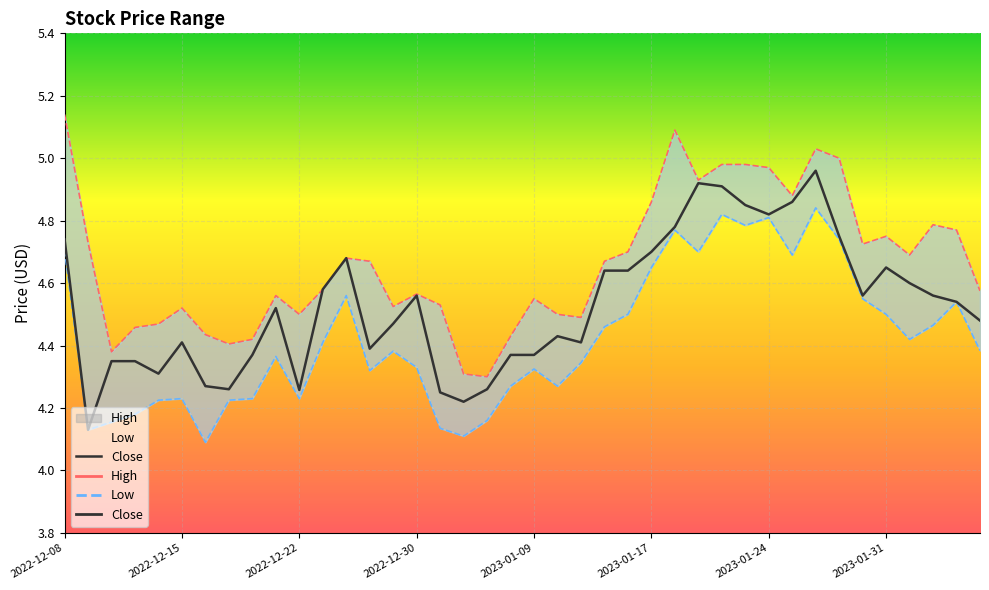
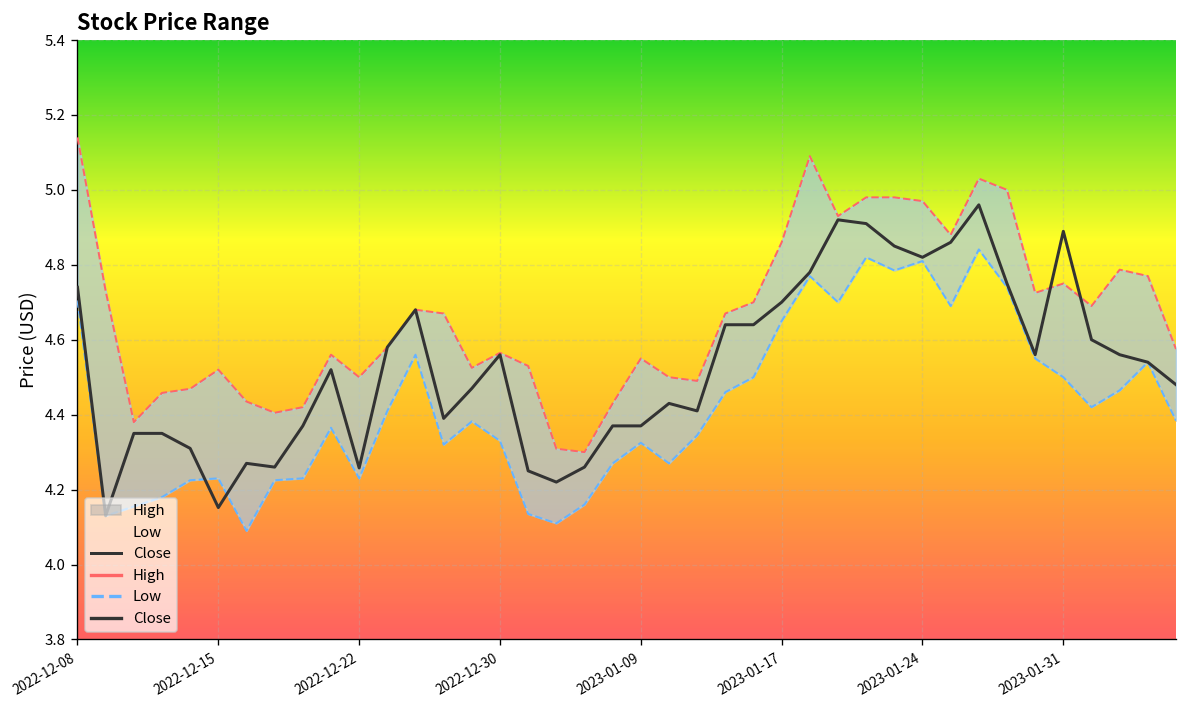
Close, 2022-12-15: 4.41 -> 4.15
Close, 2023-01-31: 4.65 -> 4.89
